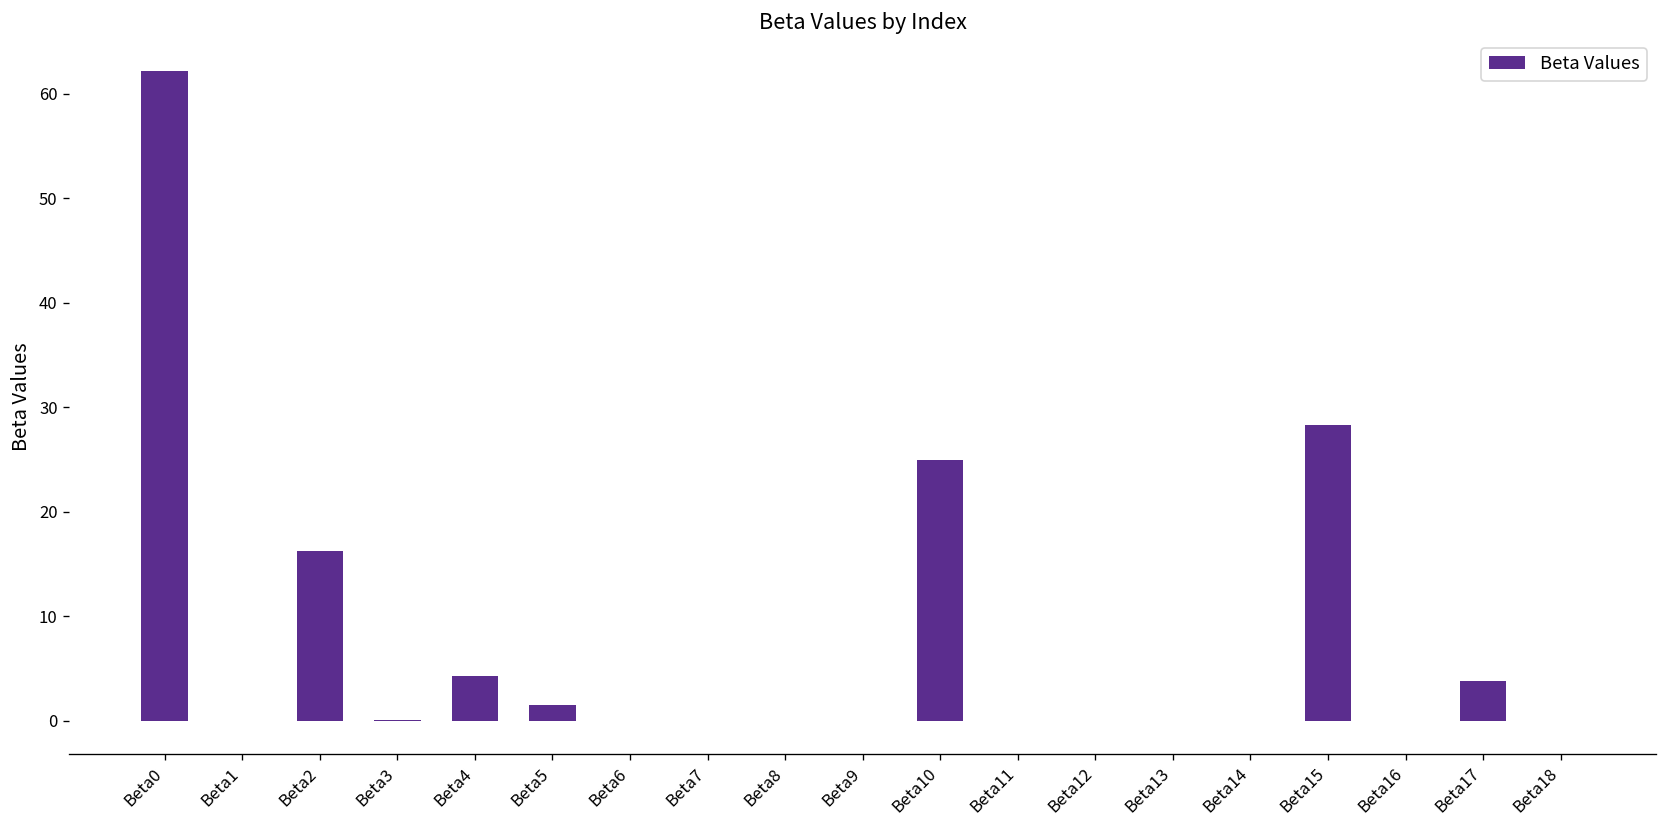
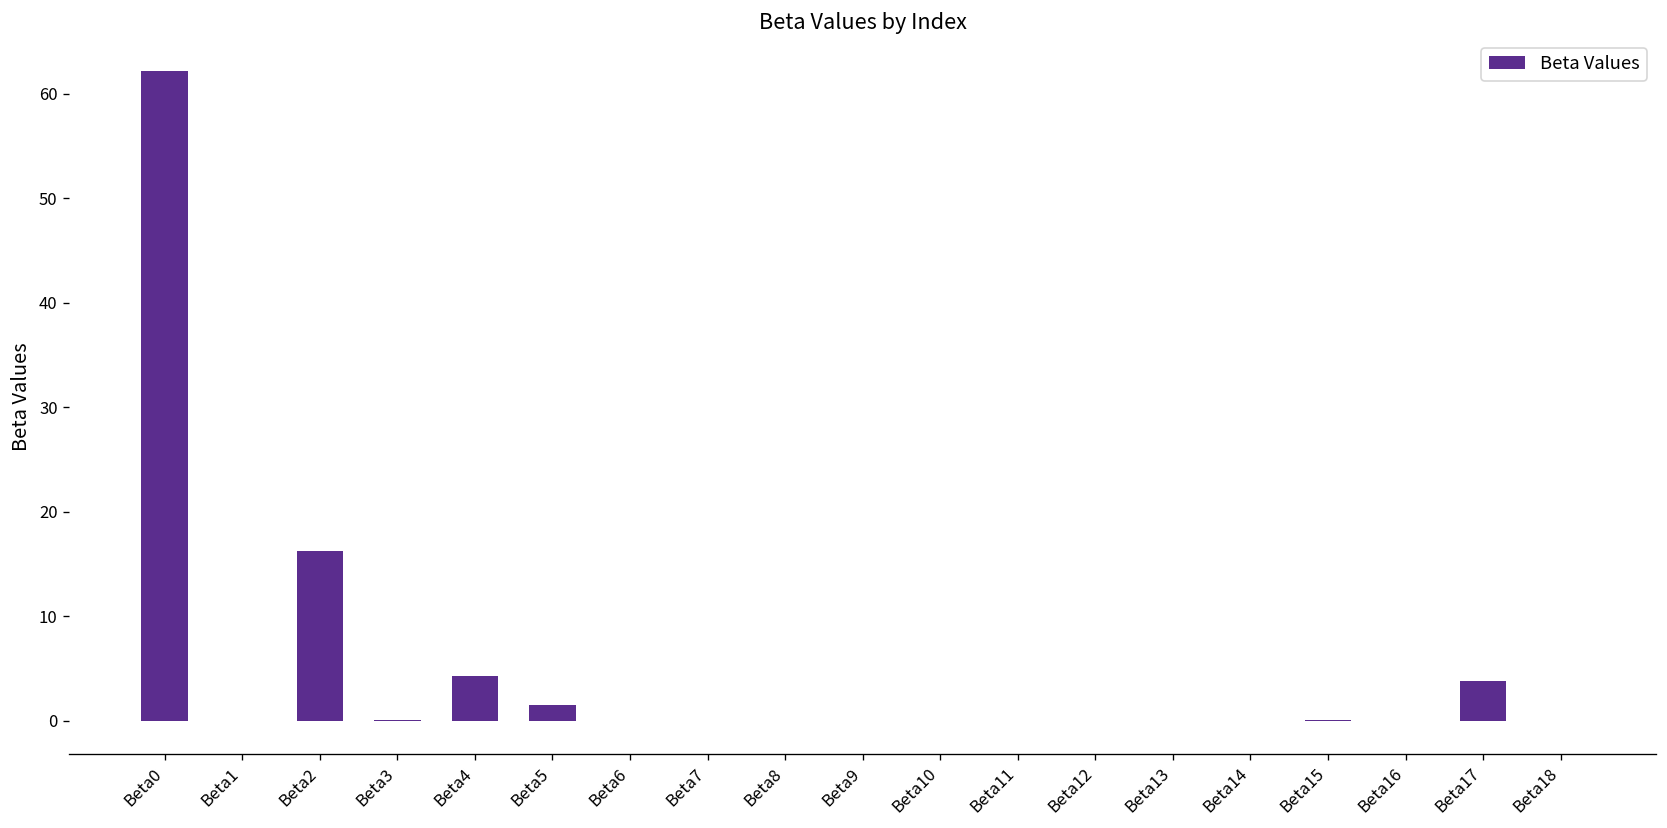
Beta10: 25 -> 0
Beta15: 28 -> 0
